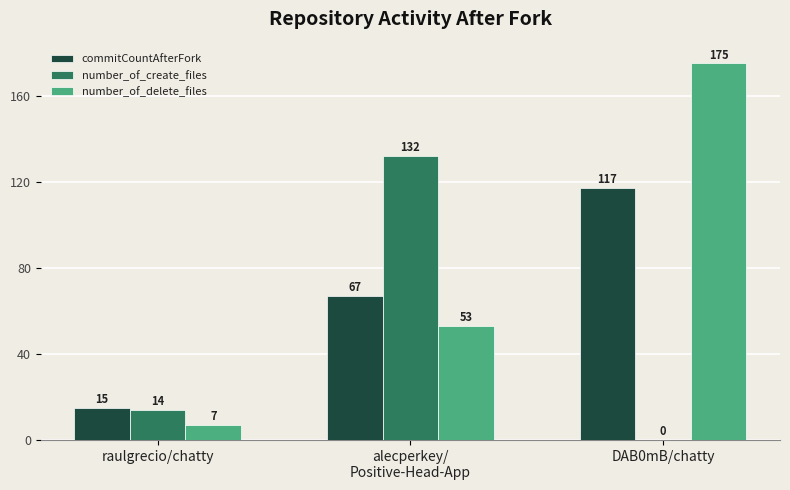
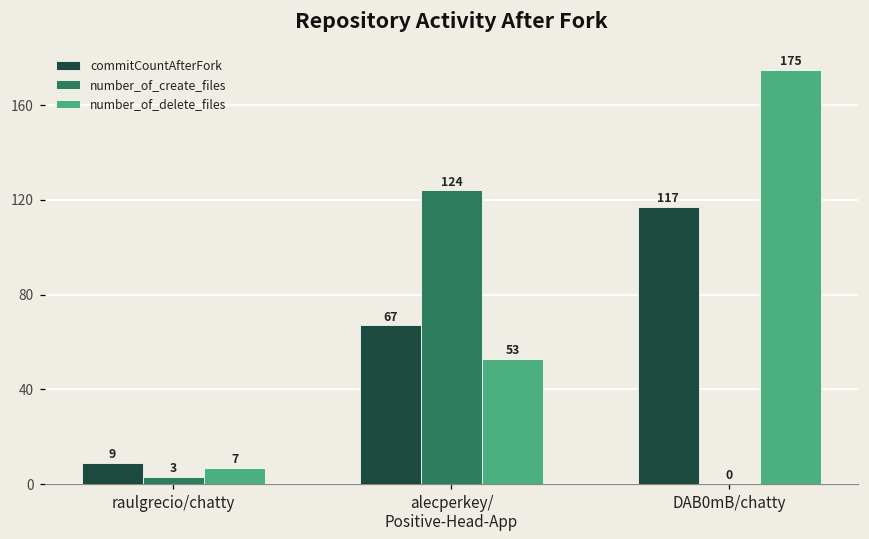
commitCountAfterFork, raulgrecio/chatty: 15 -> 9
number_of_create_files, raulgrecio/chatty: 14 -> 3
number_of_create_files, alecperkey/ Positive-Head-App: 132 -> 124
